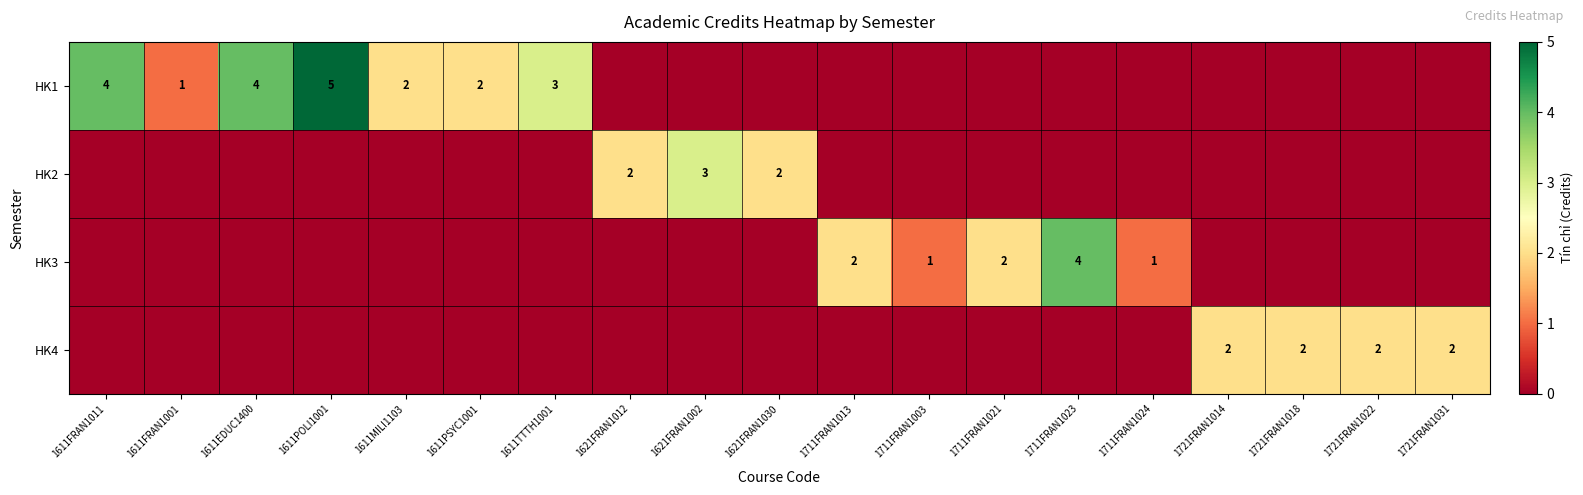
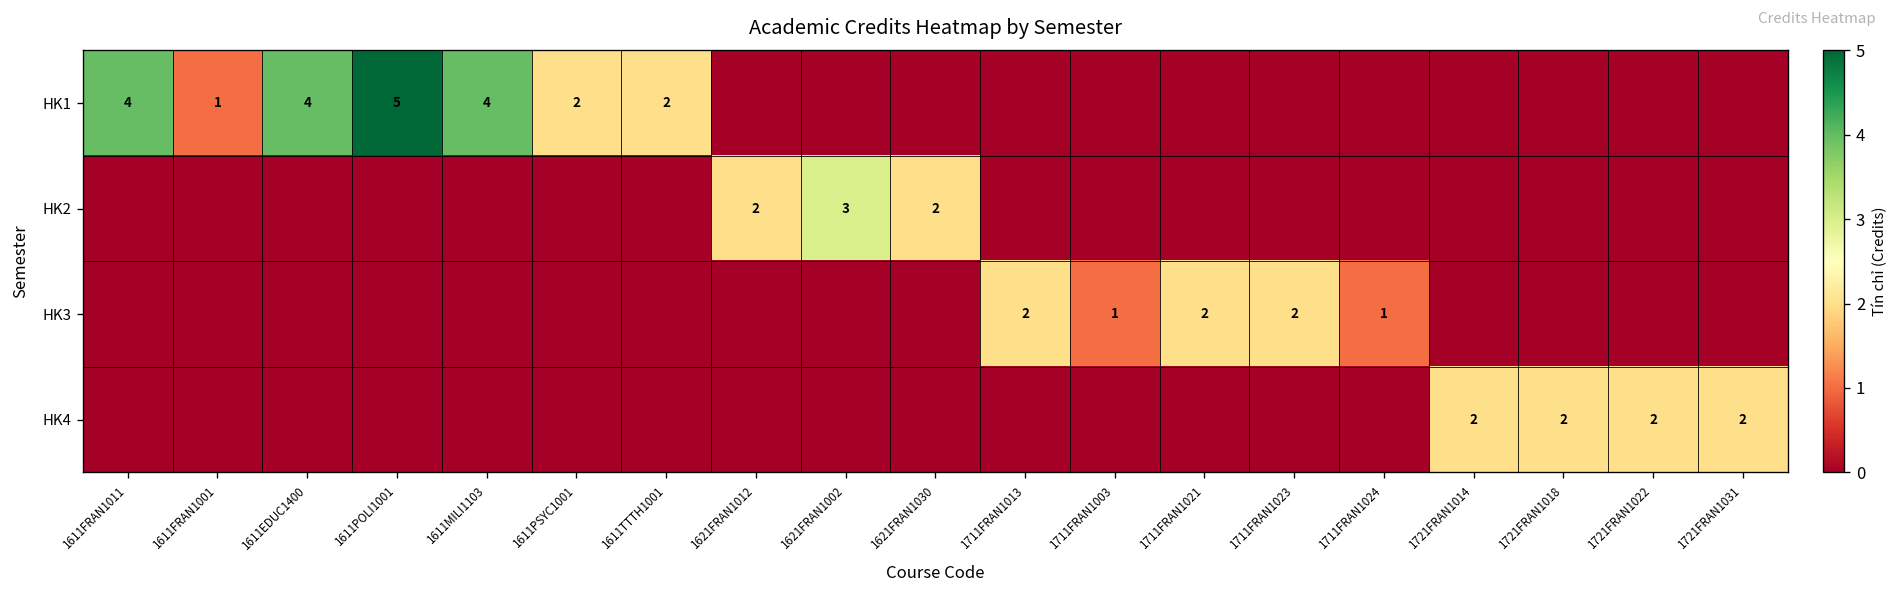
HK1, 1611MILI1103: 2 -> 4
HK1, 1611TTTH1001: 3 -> 2
HK3, 1711FRAN1023: 4 -> 2
